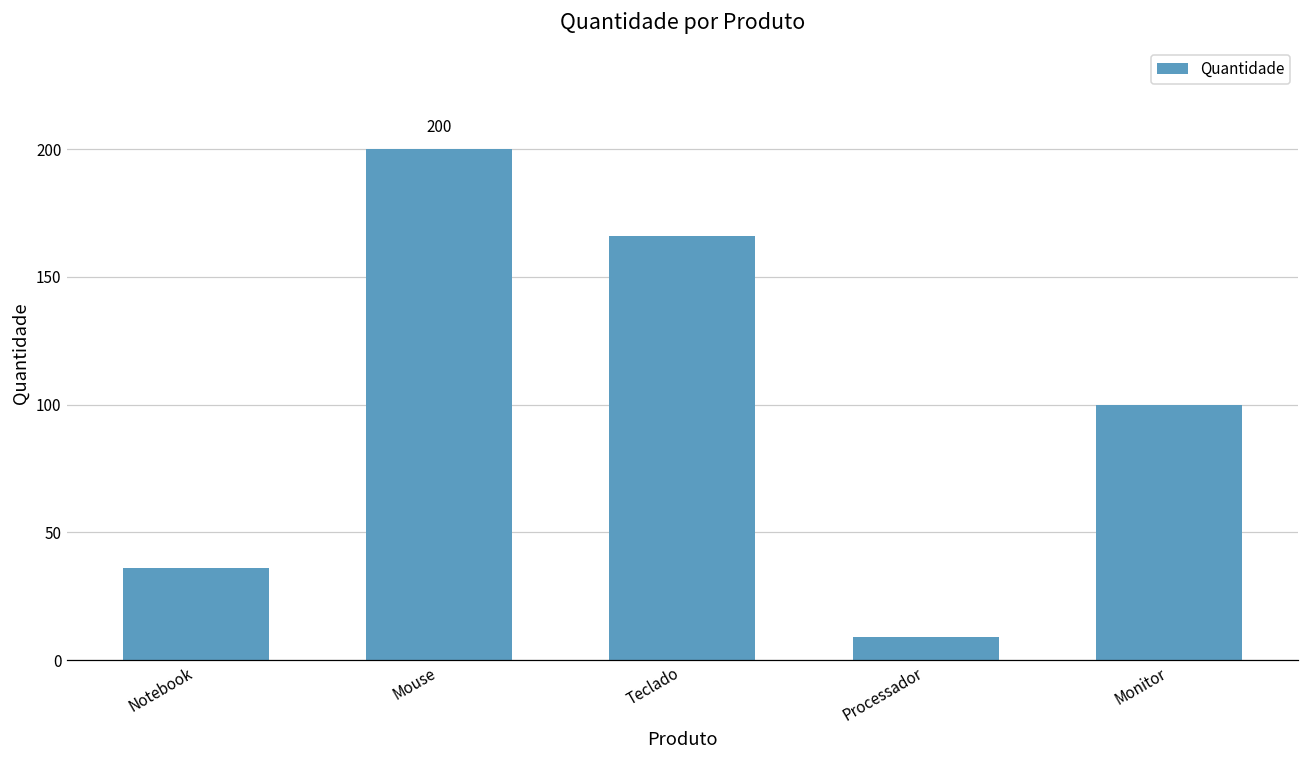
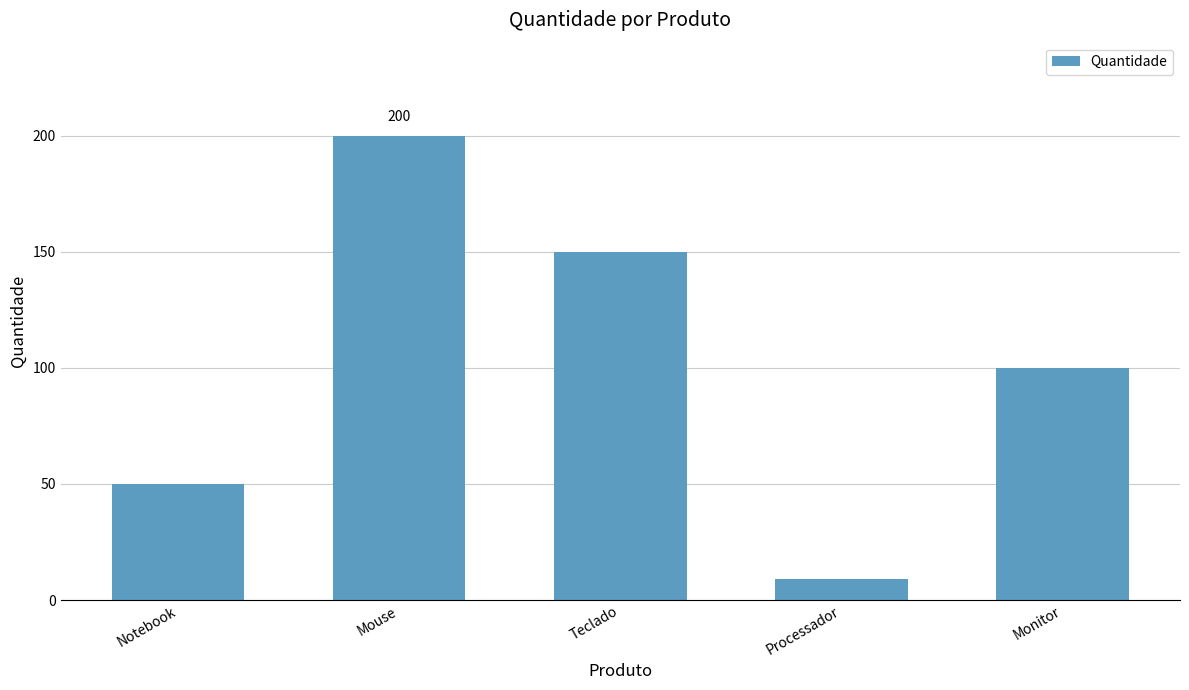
Notebook: 36 -> 50
Teclado: 166 -> 150
